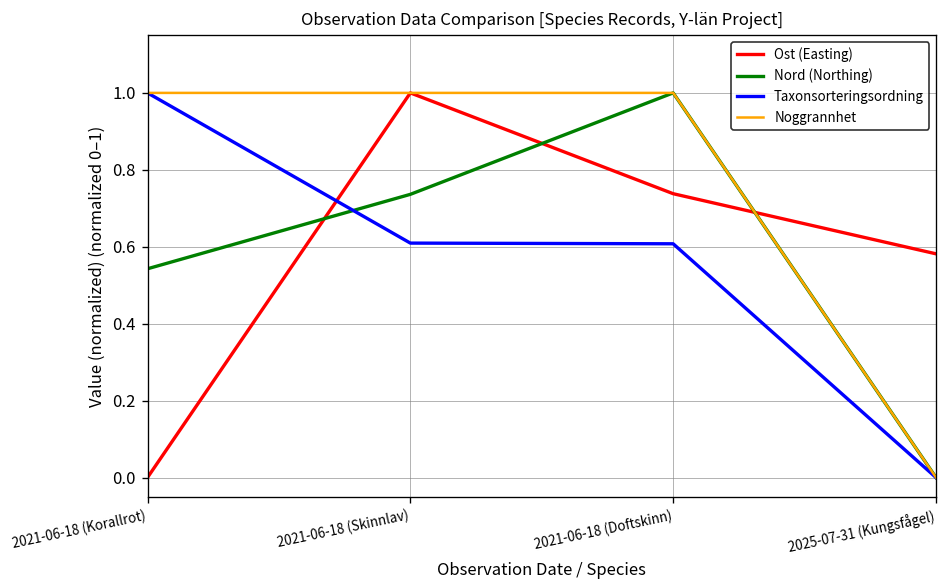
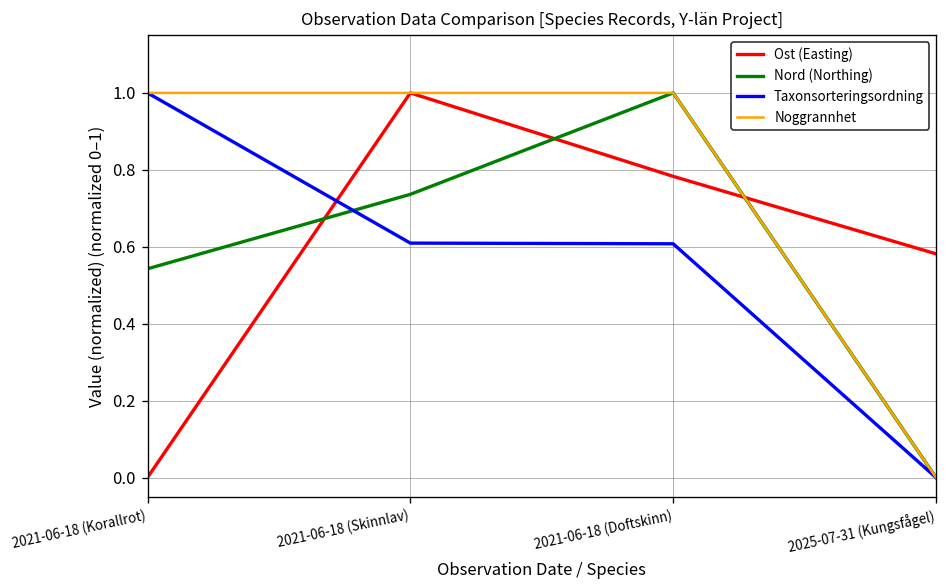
Ost (Easting), 2021-06-18 (Doftskinn): 0.74 -> 0.78
